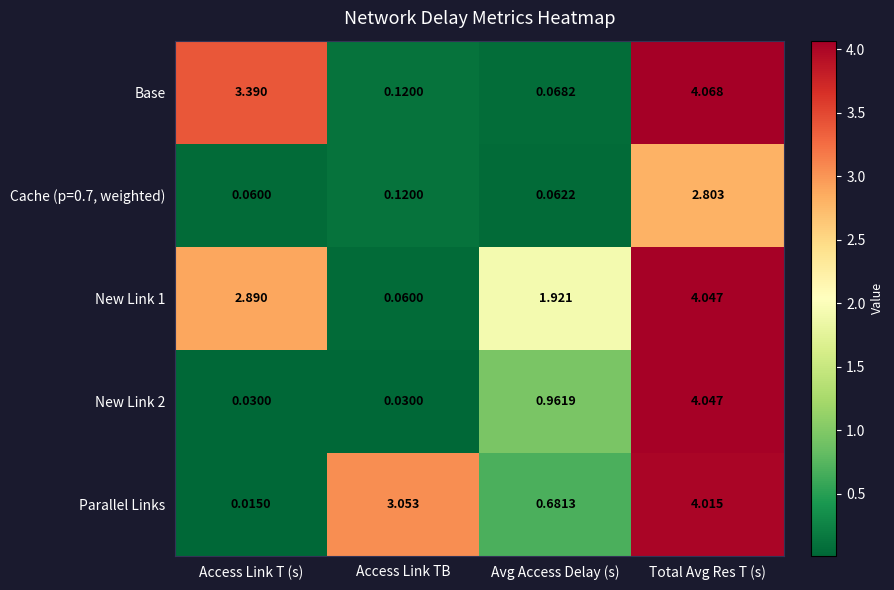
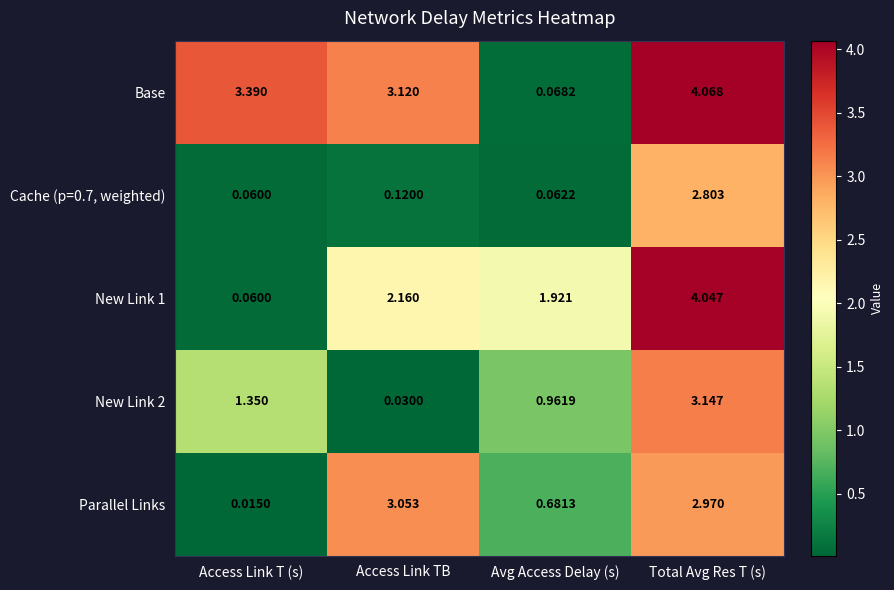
Base, Access Link TB: 0.1200 -> 3.120
New Link 1, Access Link T (s): 2.890 -> 0.0600
New Link 1, Access Link TB: 0.0600 -> 2.160
New Link 2, Access Link T (s): 0.0300 -> 1.350
New Link 2, Total Avg Res T (s): 4.047 -> 3.147
Parallel Links, Total Avg Res T (s): 4.015 -> 2.970
